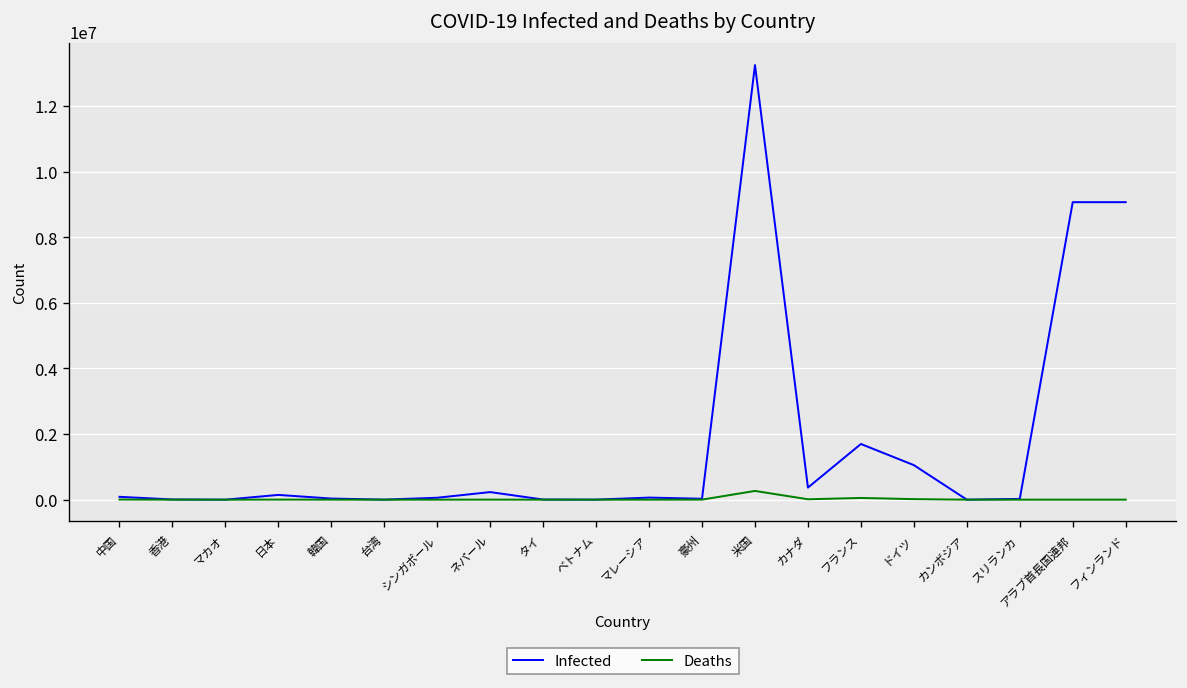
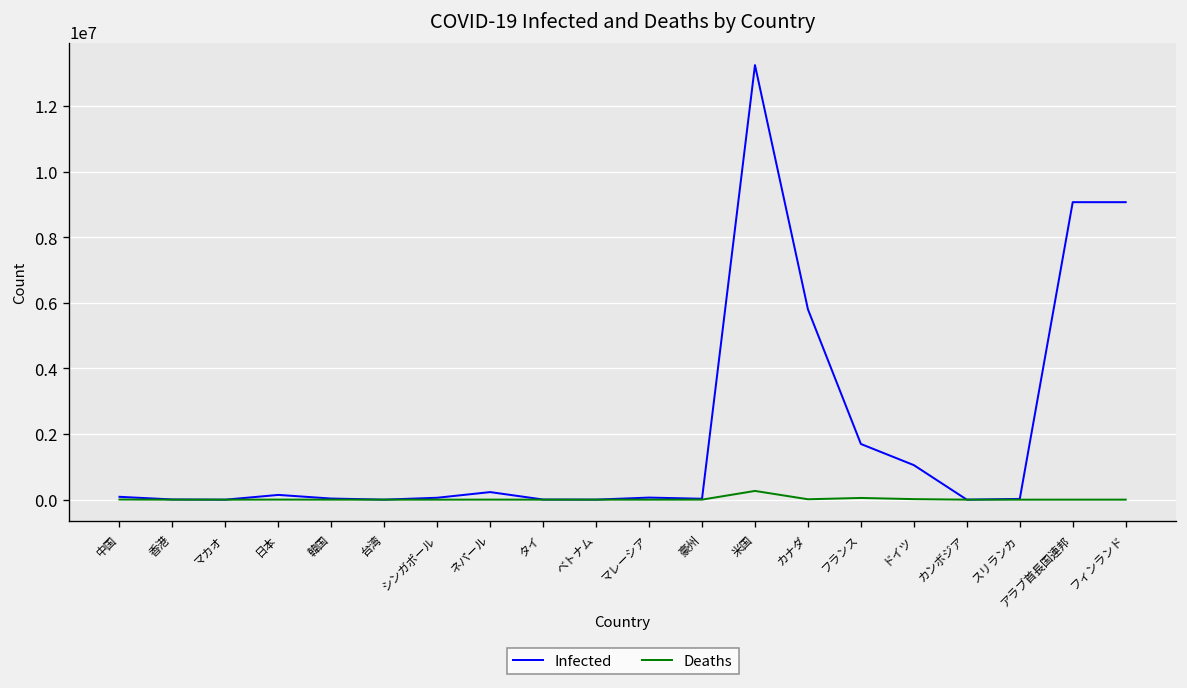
Infected, カナダ: 400000 -> 5800000
